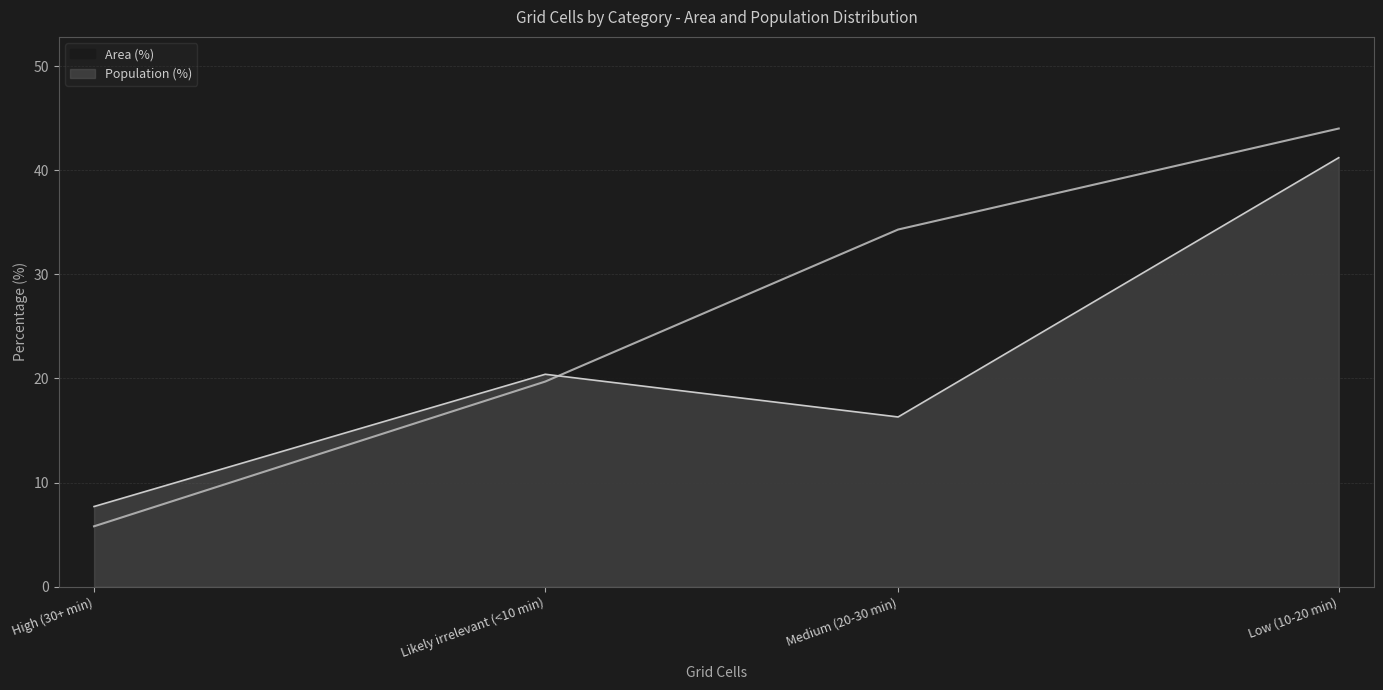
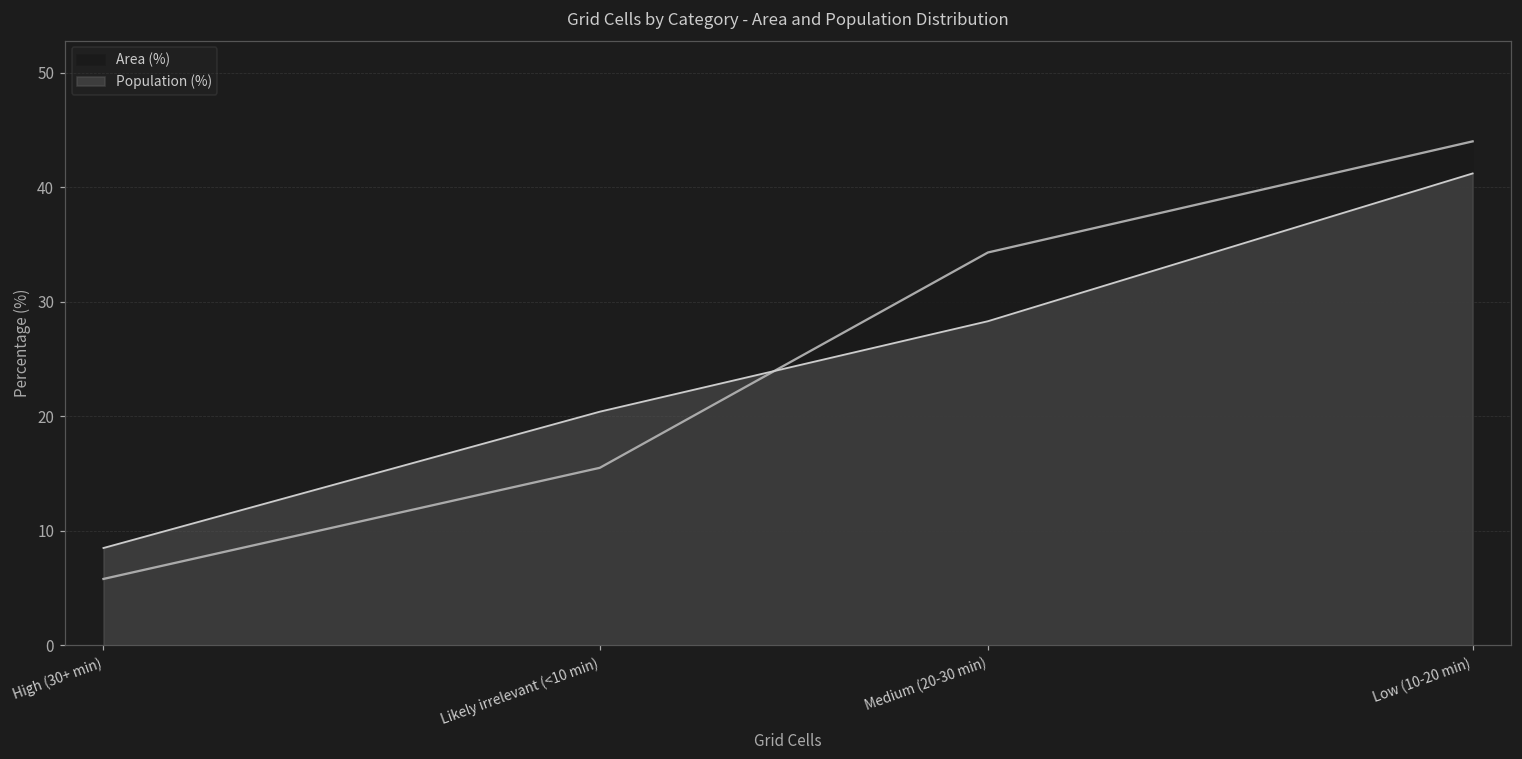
Population (%), High (30+ min): 7.7 -> 8.5
Area (%), Likely irrelevant (<10 min): 19.7 -> 15.5
Population (%), Medium (20-30 min): 16.3 -> 28.3
